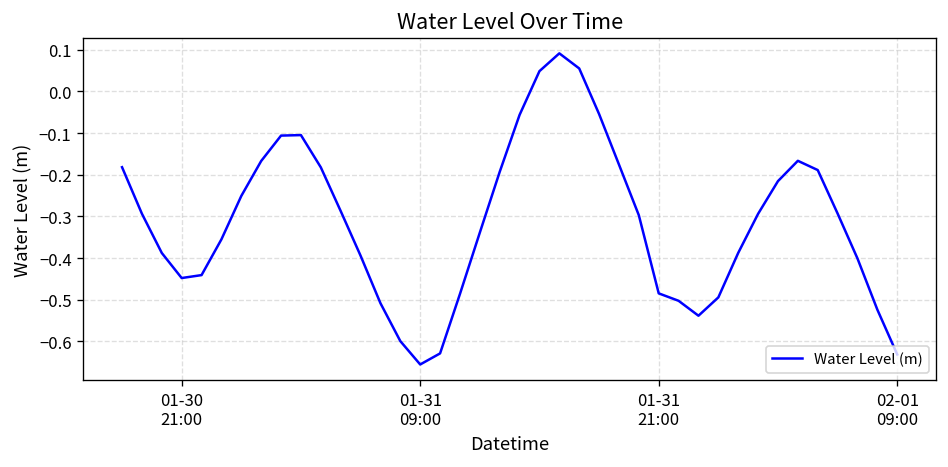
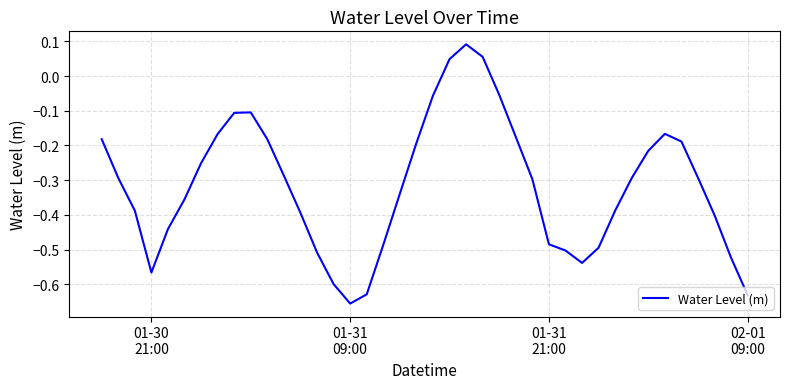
01-30 21:00: -0.45 -> -0.57
